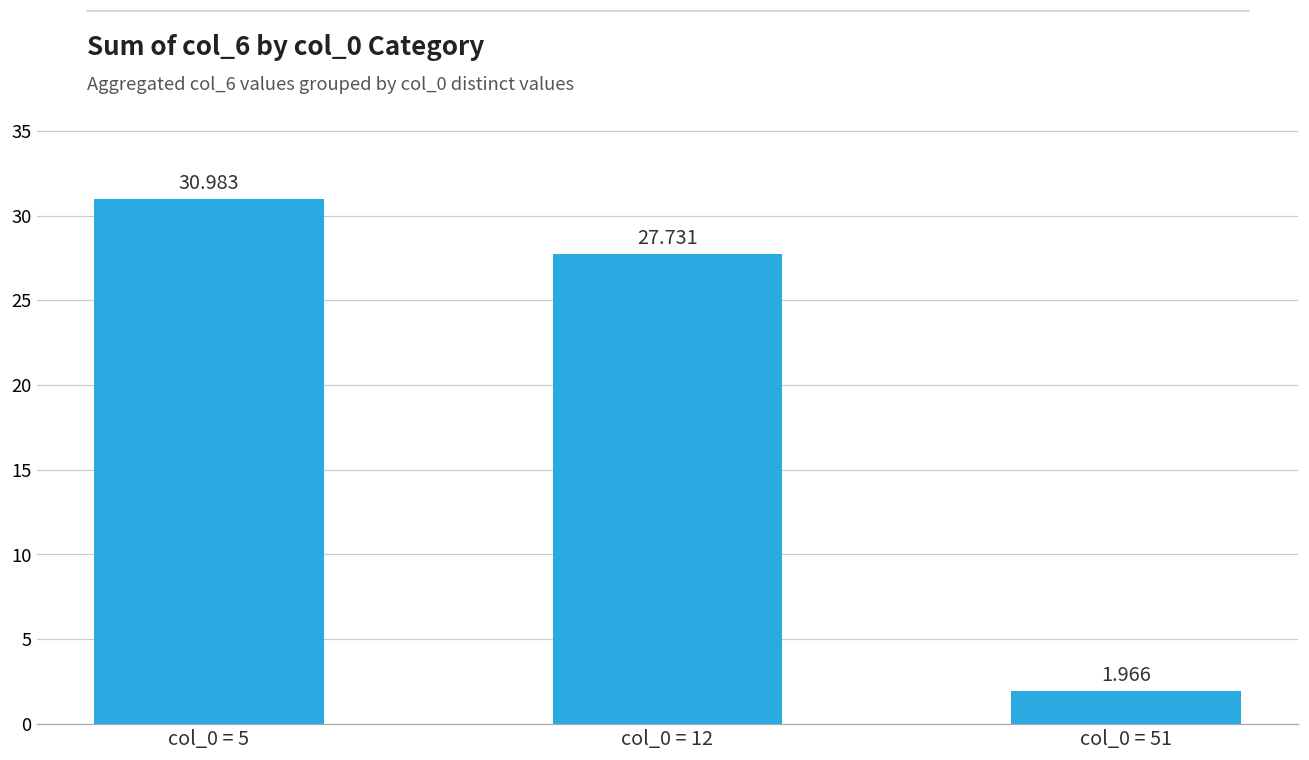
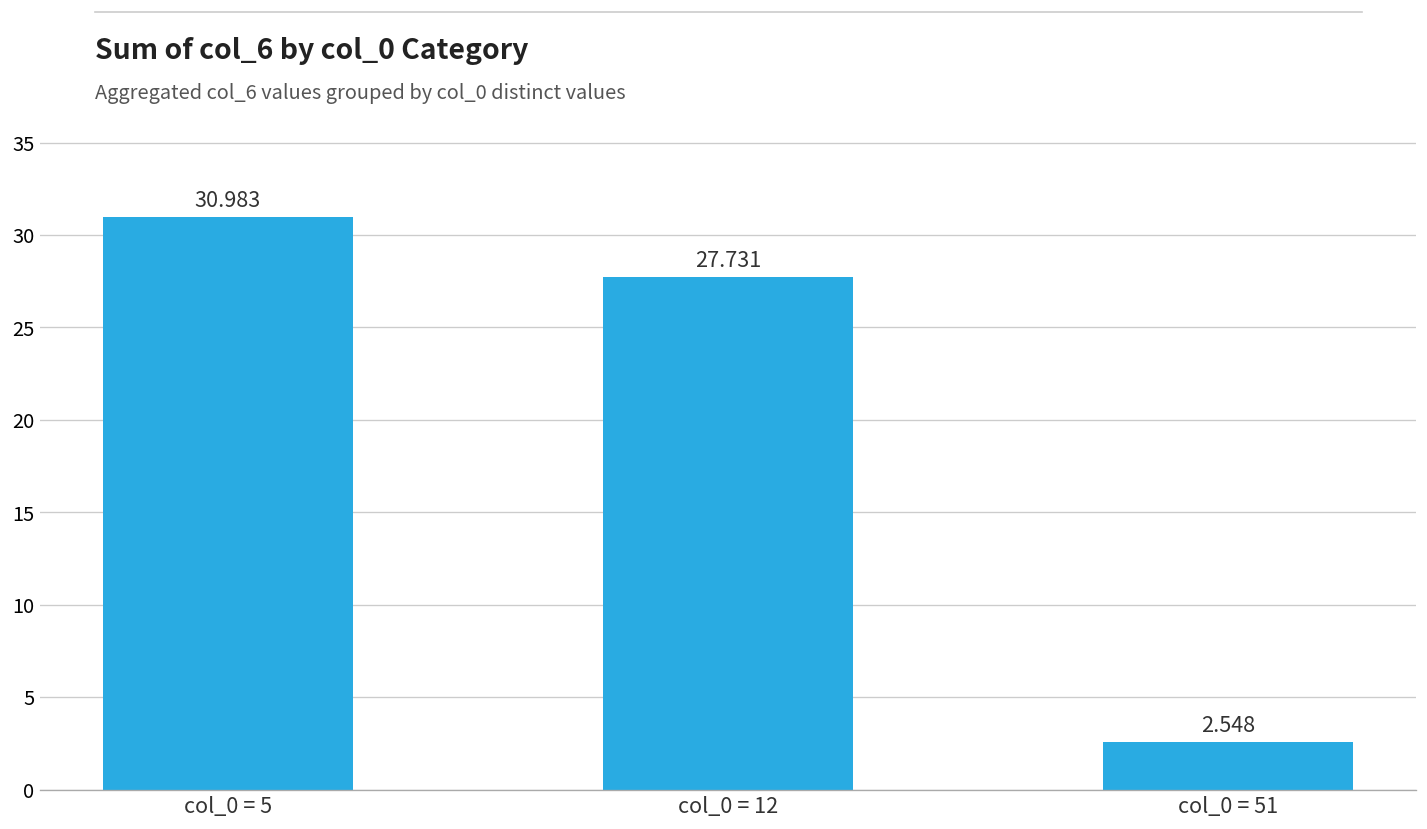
col_0 = 51: 1.966 -> 2.548
